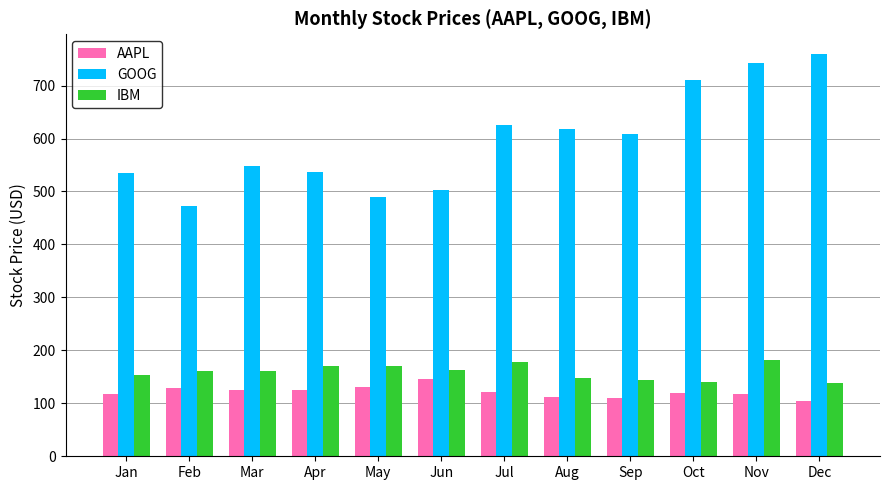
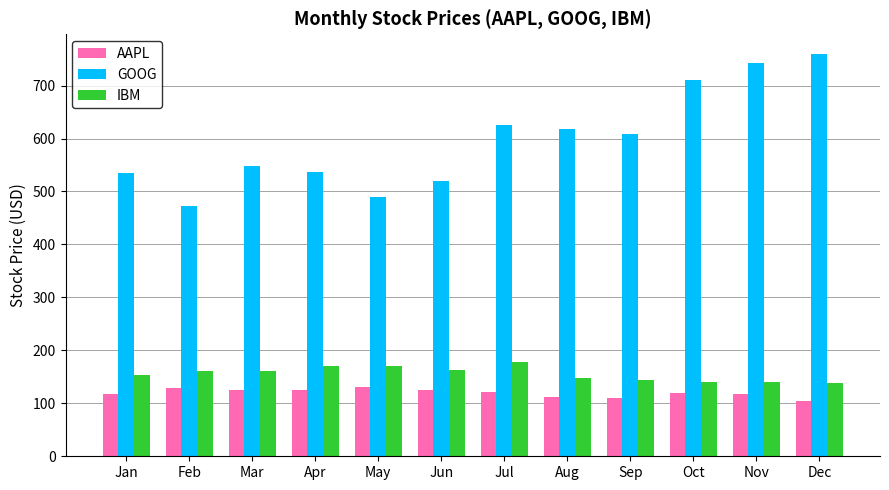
AAPL, Jun: 150 -> 130
GOOG, Jun: 500 -> 520
IBM, Nov: 180 -> 140
